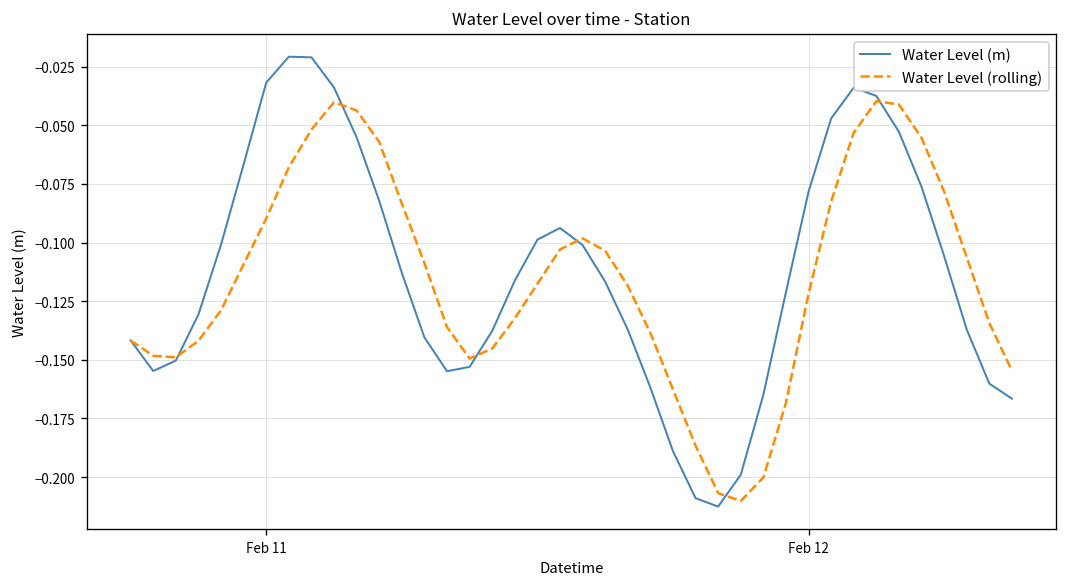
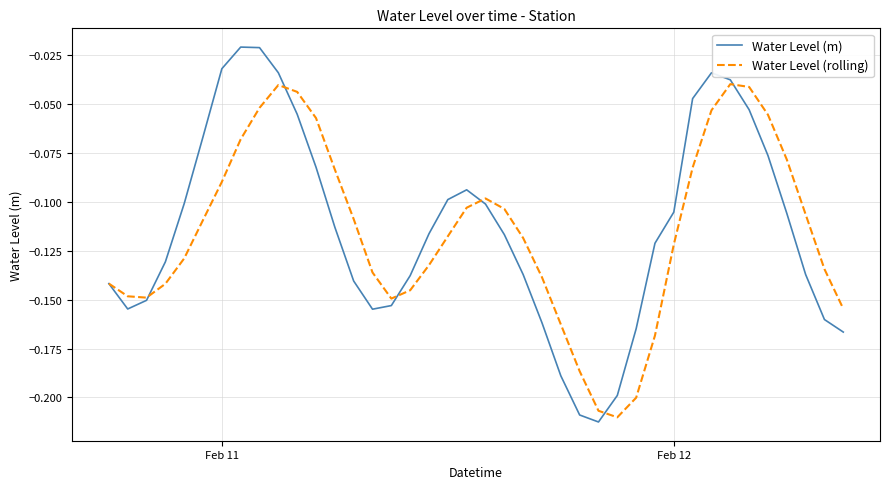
Water Level (m), Feb 12: -0.078 -> -0.105
